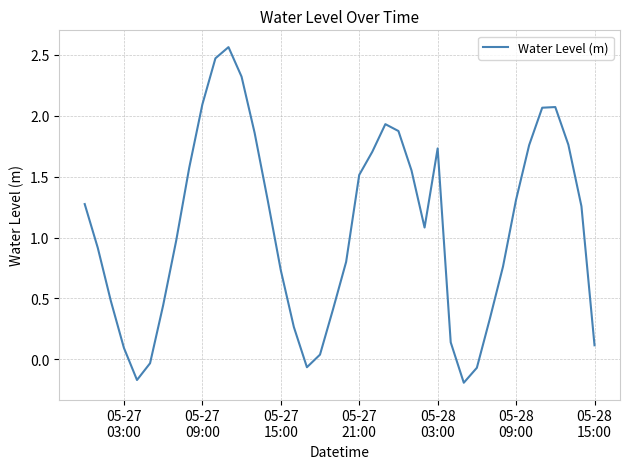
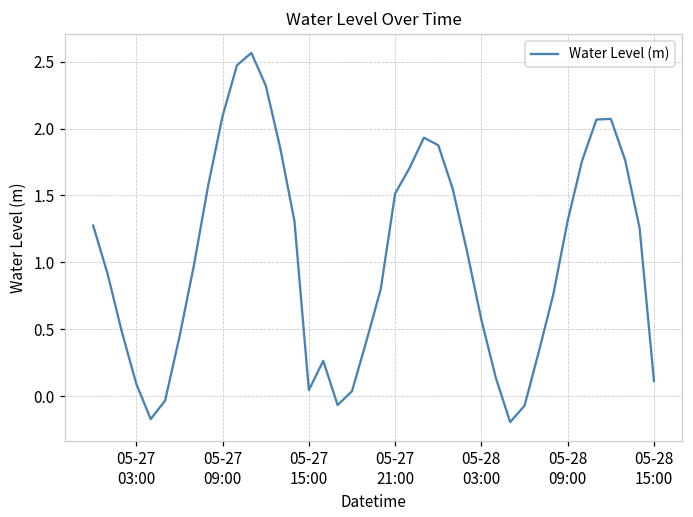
05-27 15:00: 0.73 -> 0.05
05-28 03:00: 1.73 -> 0.57
